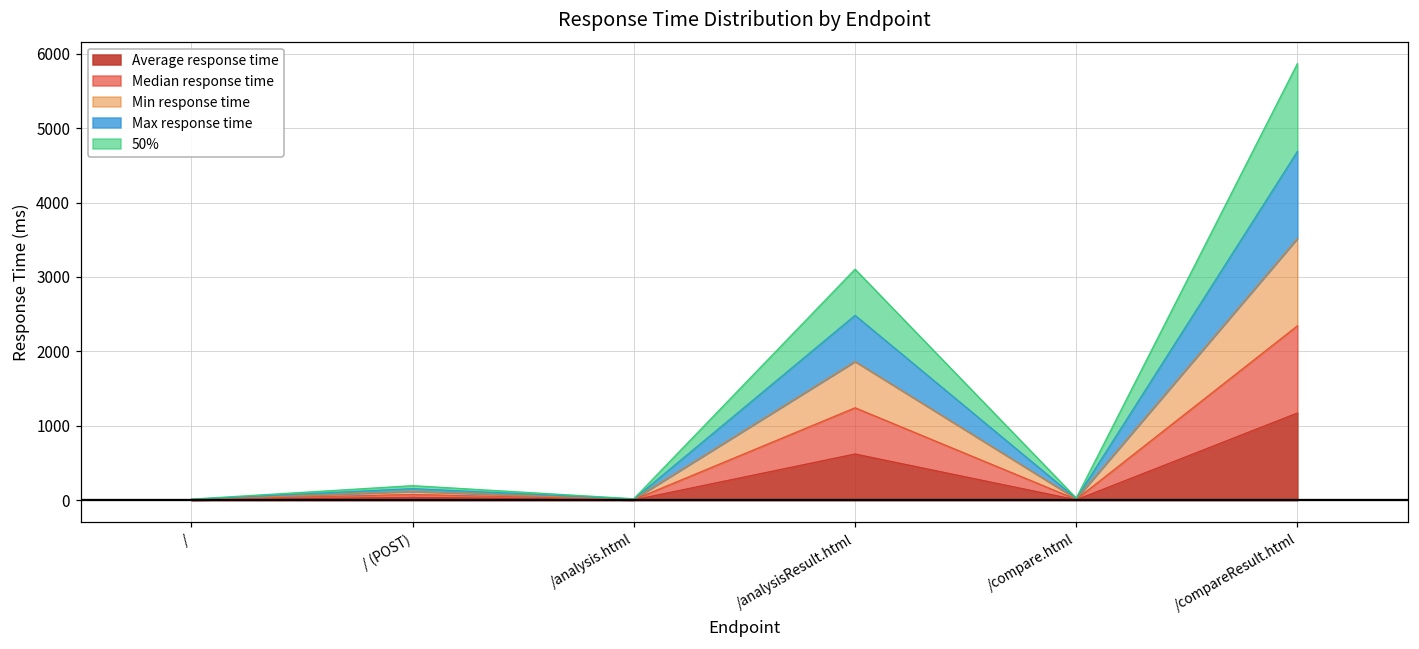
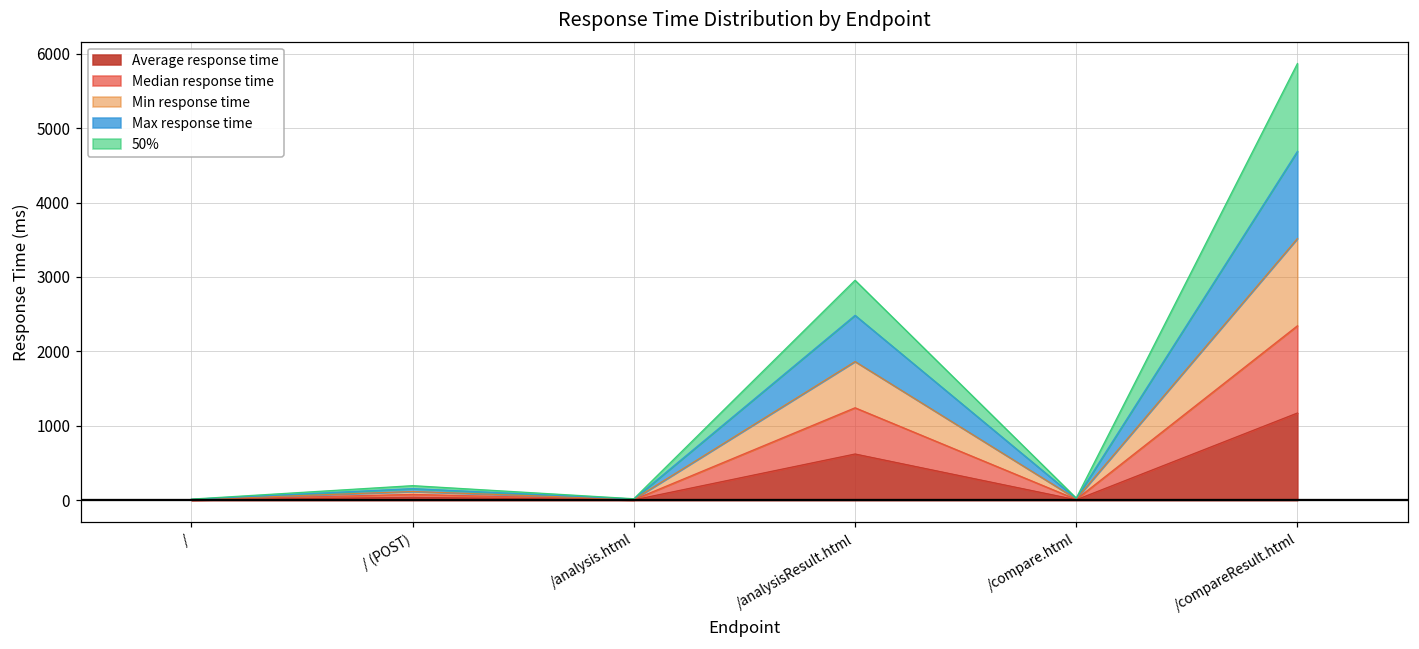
50%, /analysisResult.html: 600 -> 500
